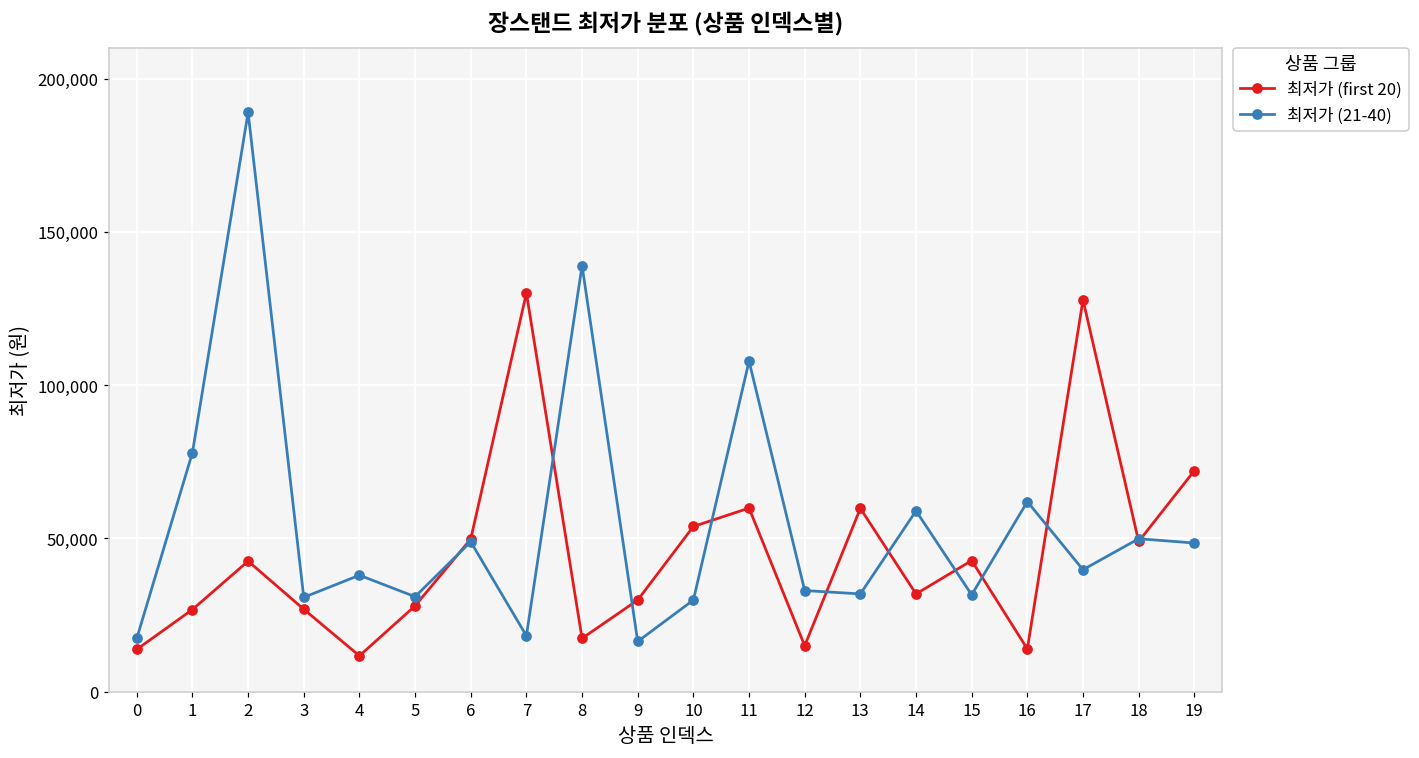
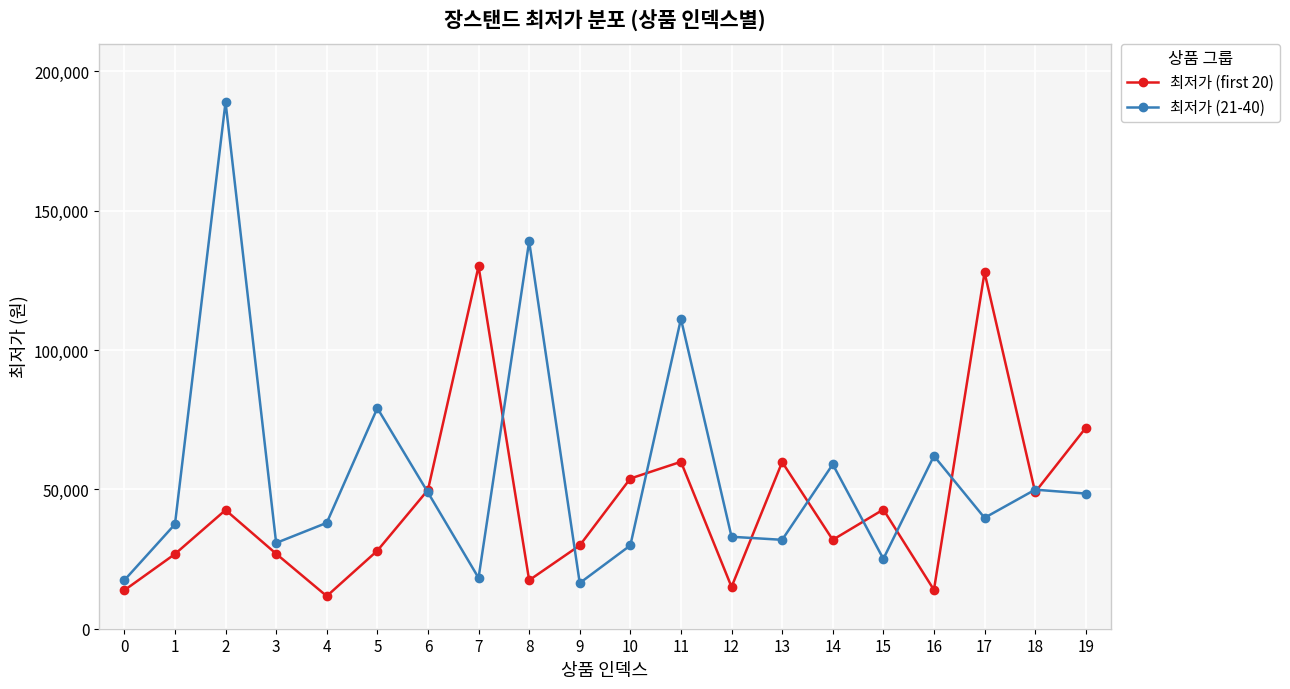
최저가 (21-40), 1: 78,000 -> 37,000
최저가 (21-40), 5: 31,000 -> 79,000
최저가 (21-40), 11: 108,000 -> 111,000
최저가 (21-40), 15: 32,000 -> 25,000
